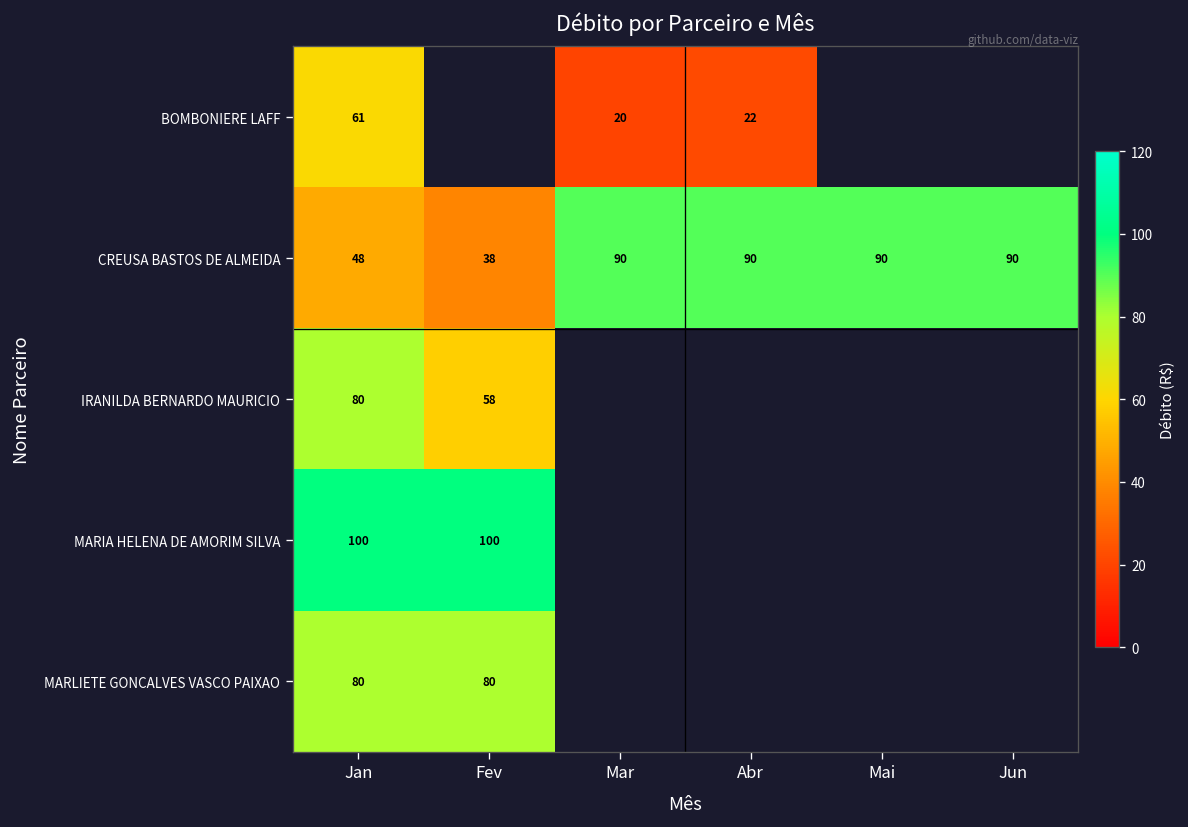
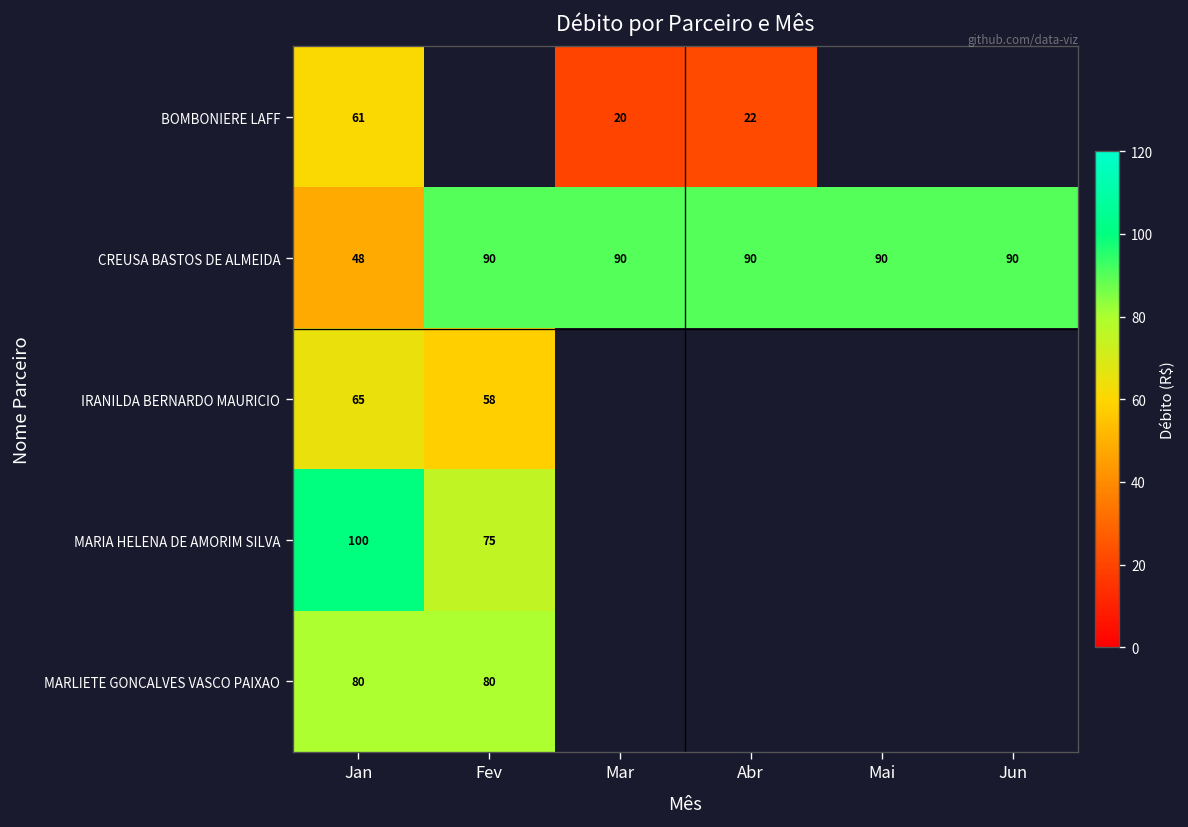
CREUSA BASTOS DE ALMEIDA, Fev: 38 -> 90
IRANILDA BERNARDO MAURICIO, Jan: 80 -> 65
MARIA HELENA DE AMORIM SILVA, Fev: 100 -> 75
